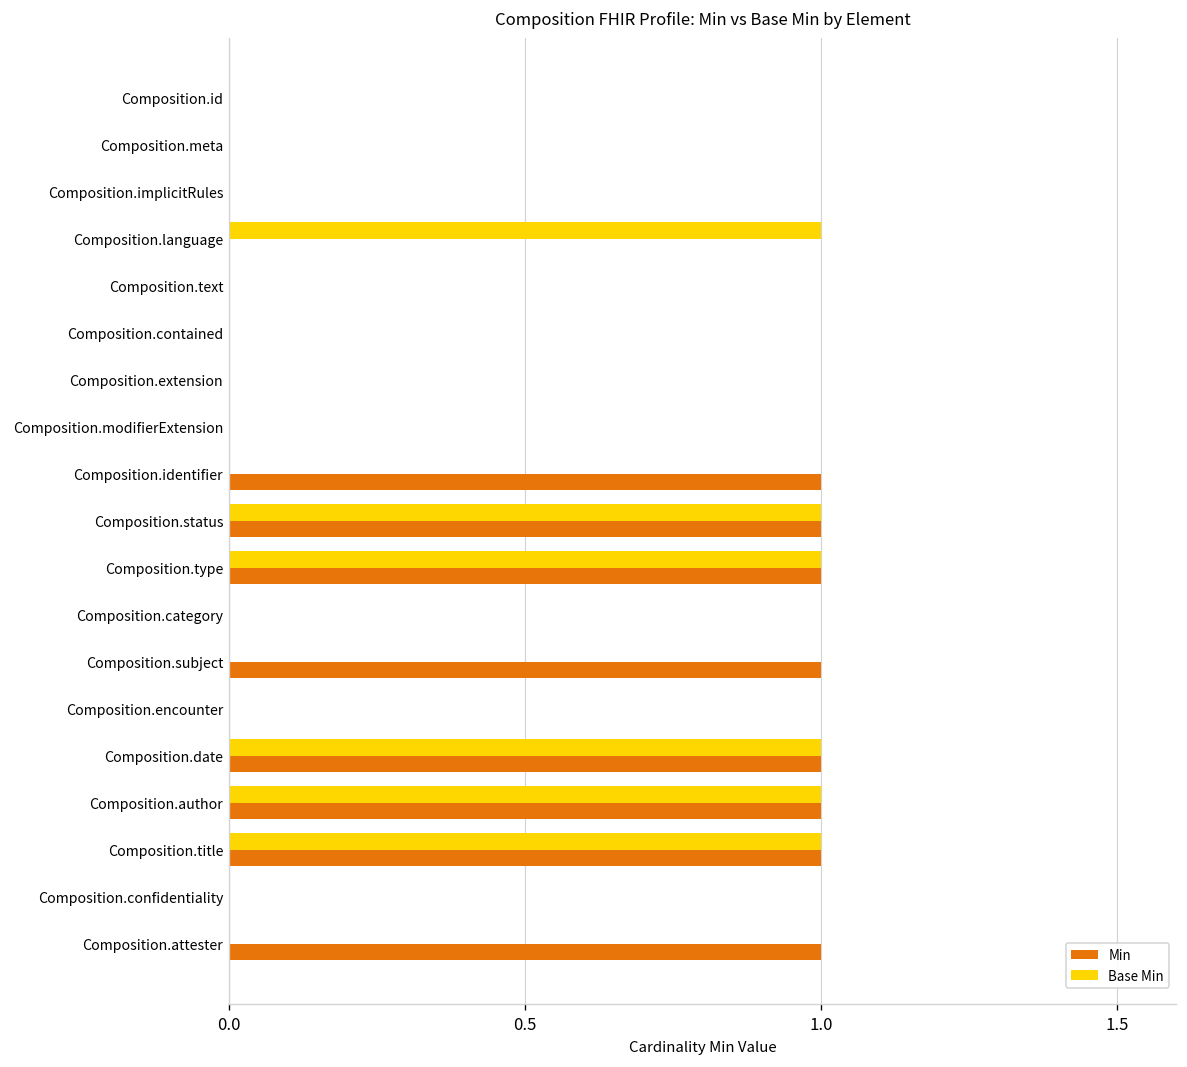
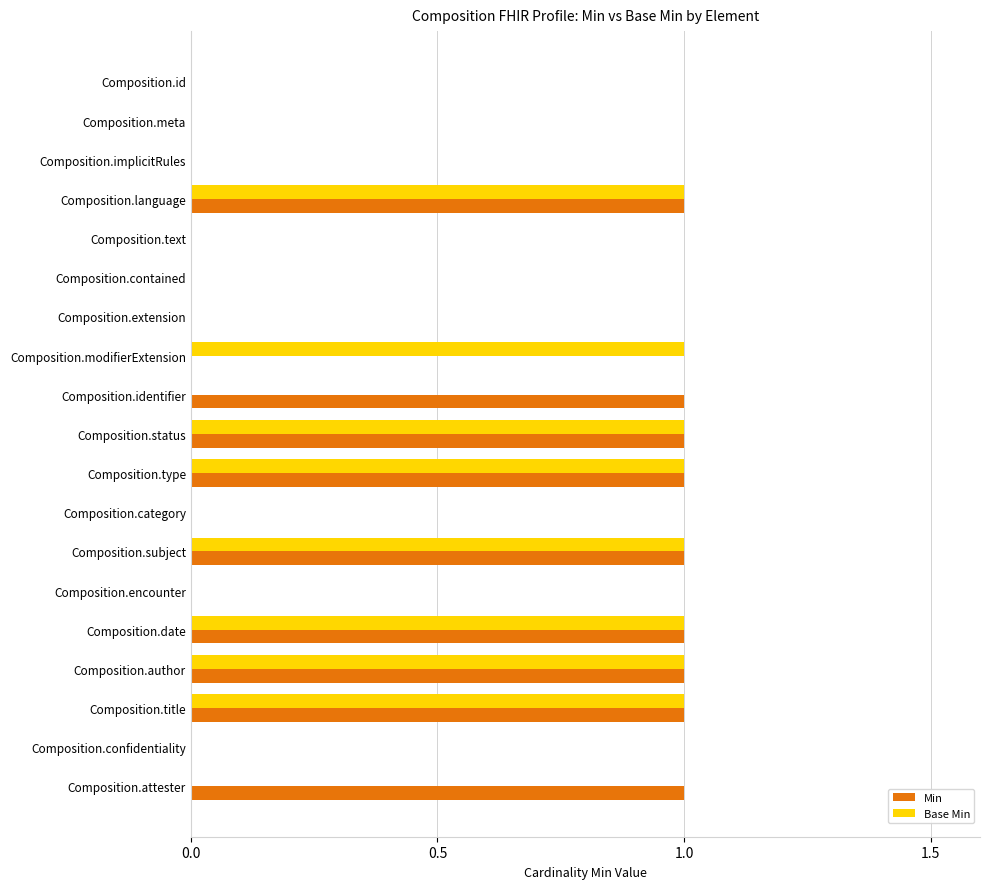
Min, Composition.language: 0 -> 1
Base Min, Composition.modifierExtension: 0 -> 1
Base Min, Composition.subject: 0 -> 1
